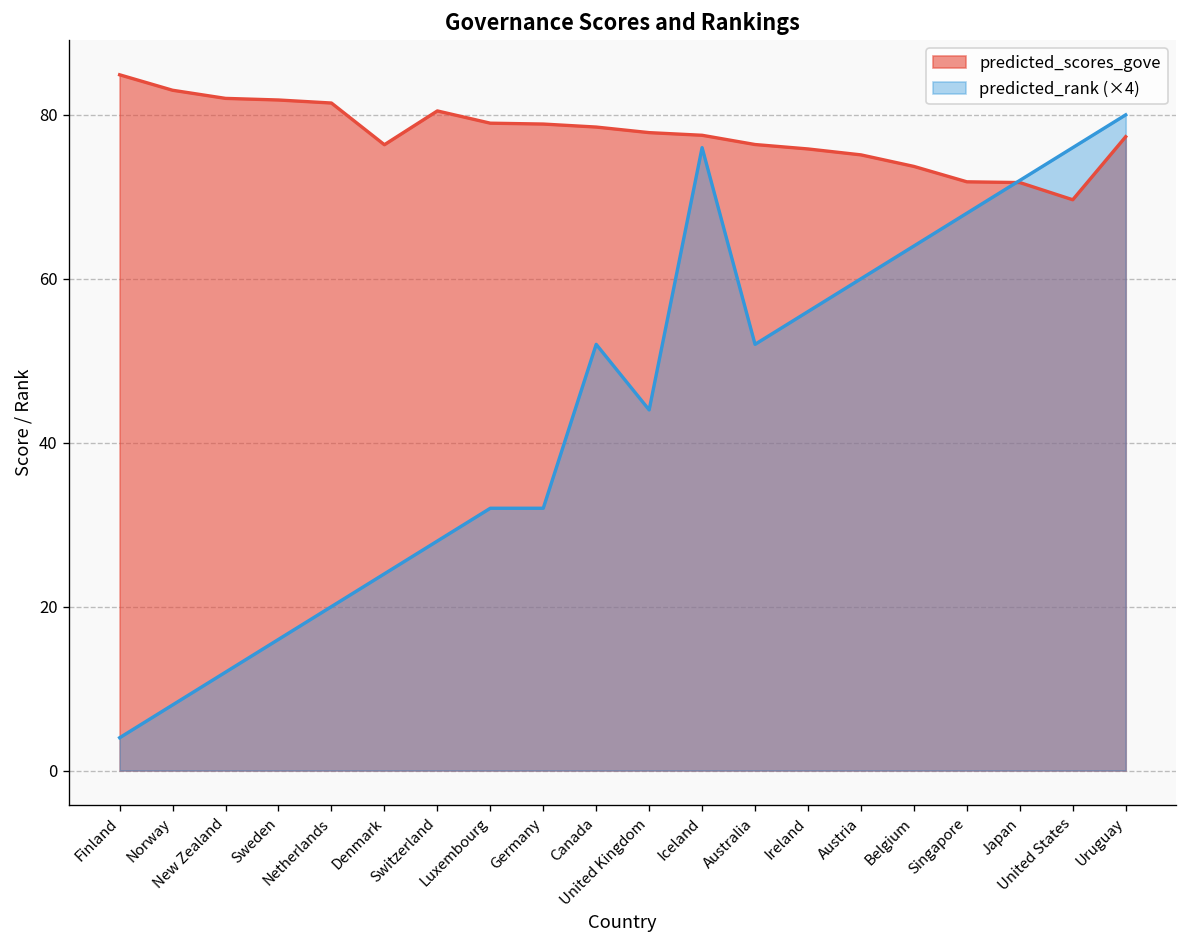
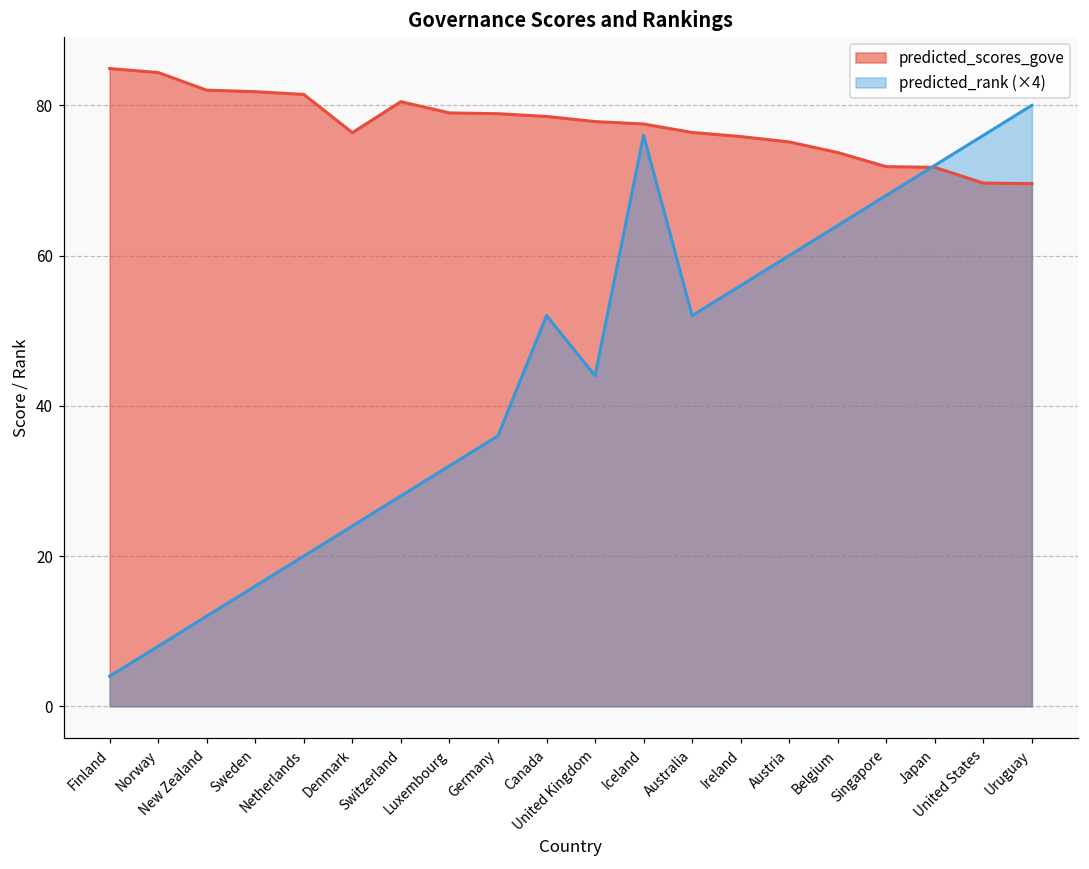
predicted_scores_gove, Norway: 83 -> 84
predicted_rank (×4), Germany: 32 -> 36
predicted_scores_gove, Uruguay: 77 -> 70
